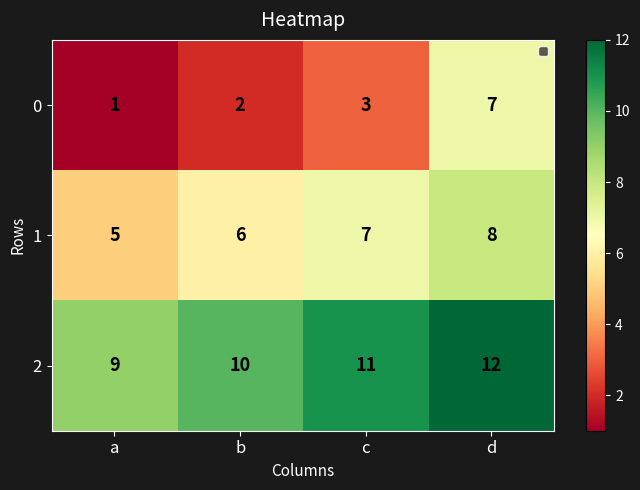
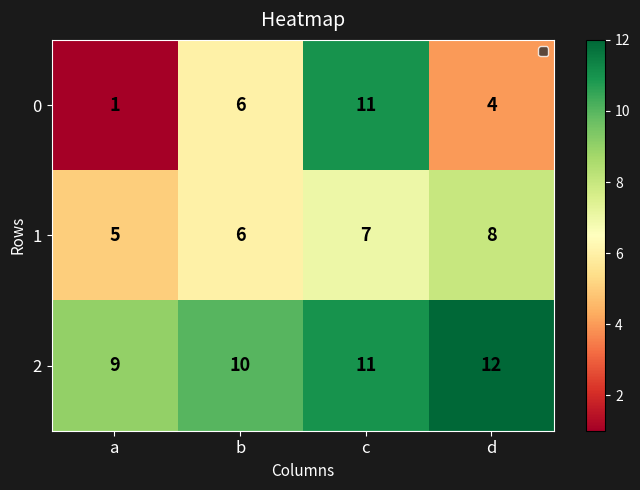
0, b: 2 -> 6
0, c: 3 -> 11
0, d: 7 -> 4
